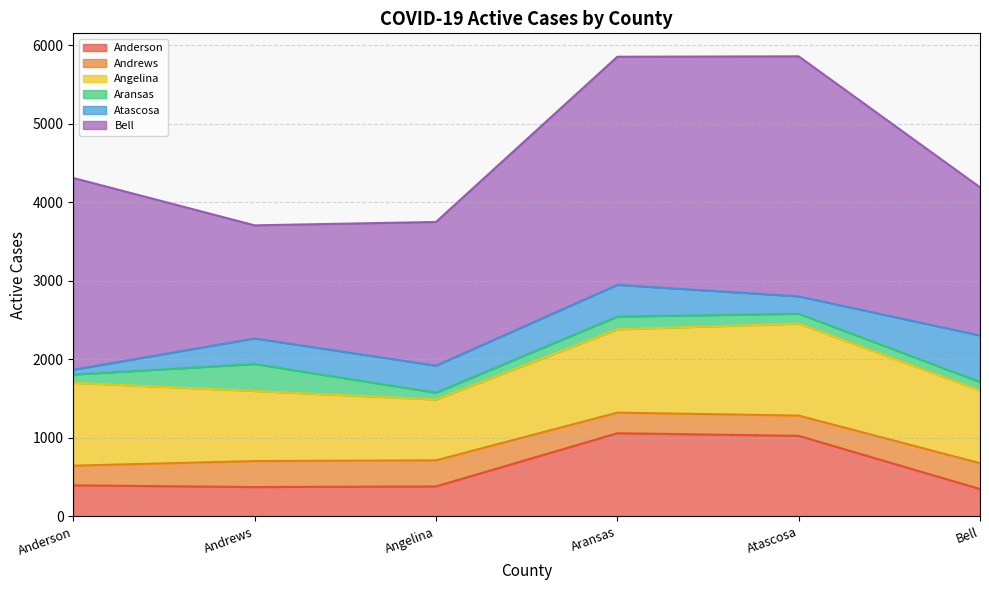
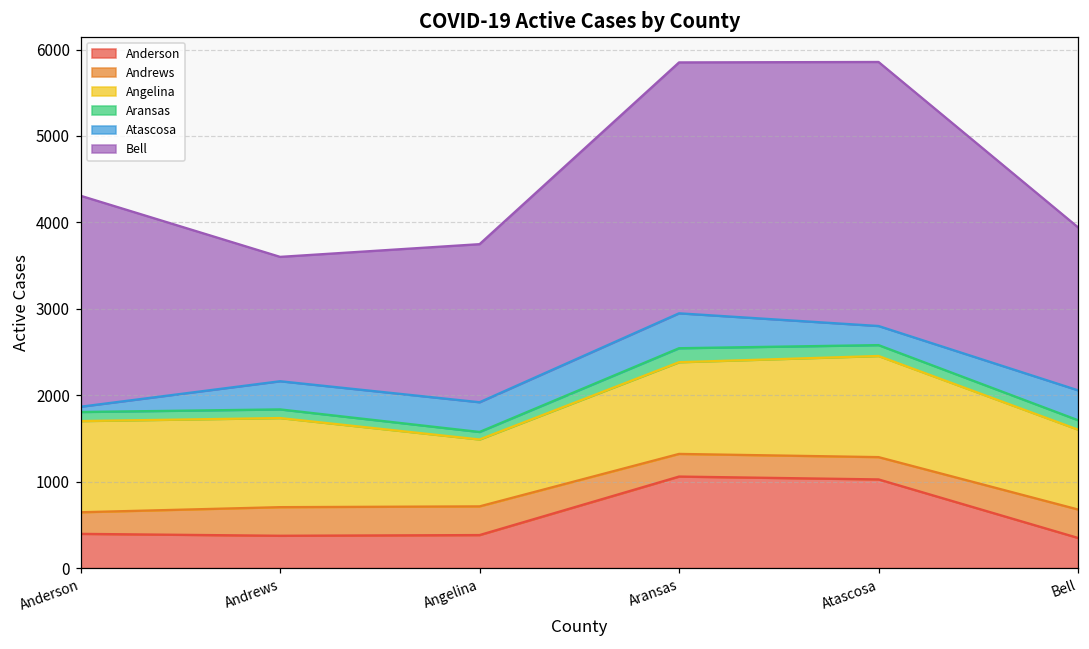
Angelina, Andrews: 900 -> 1000
Aransas, Andrews: 300 -> 100
Atascosa, Bell: 600 -> 300
